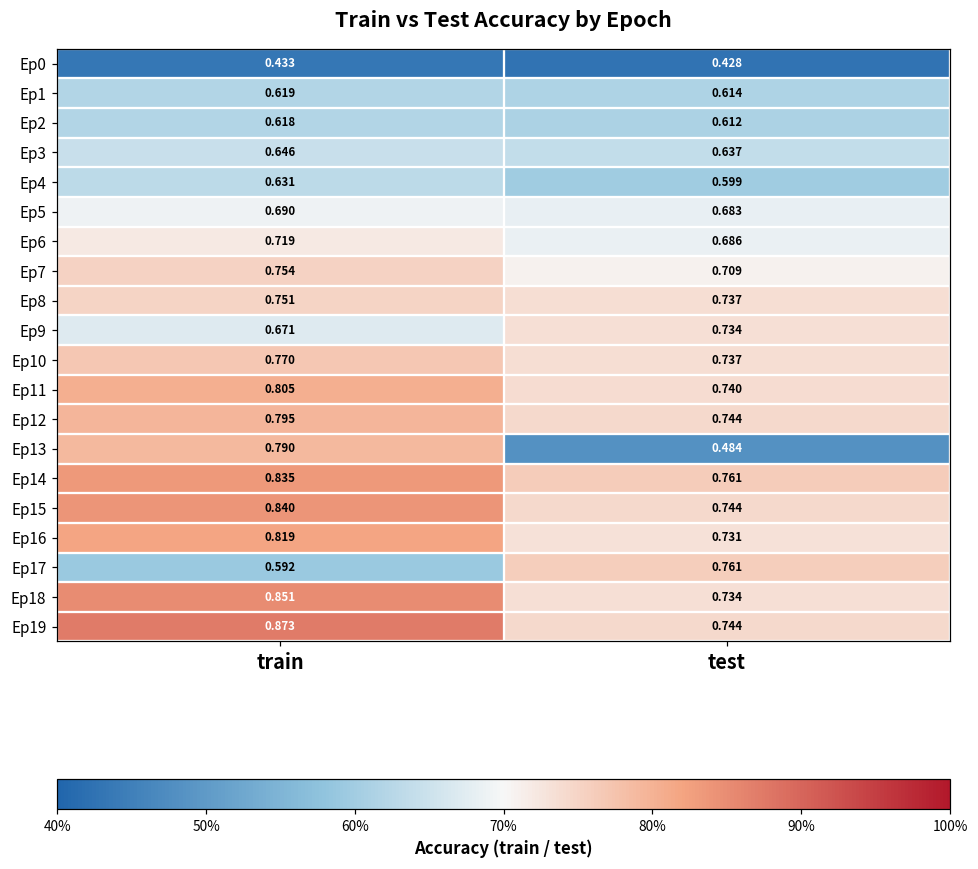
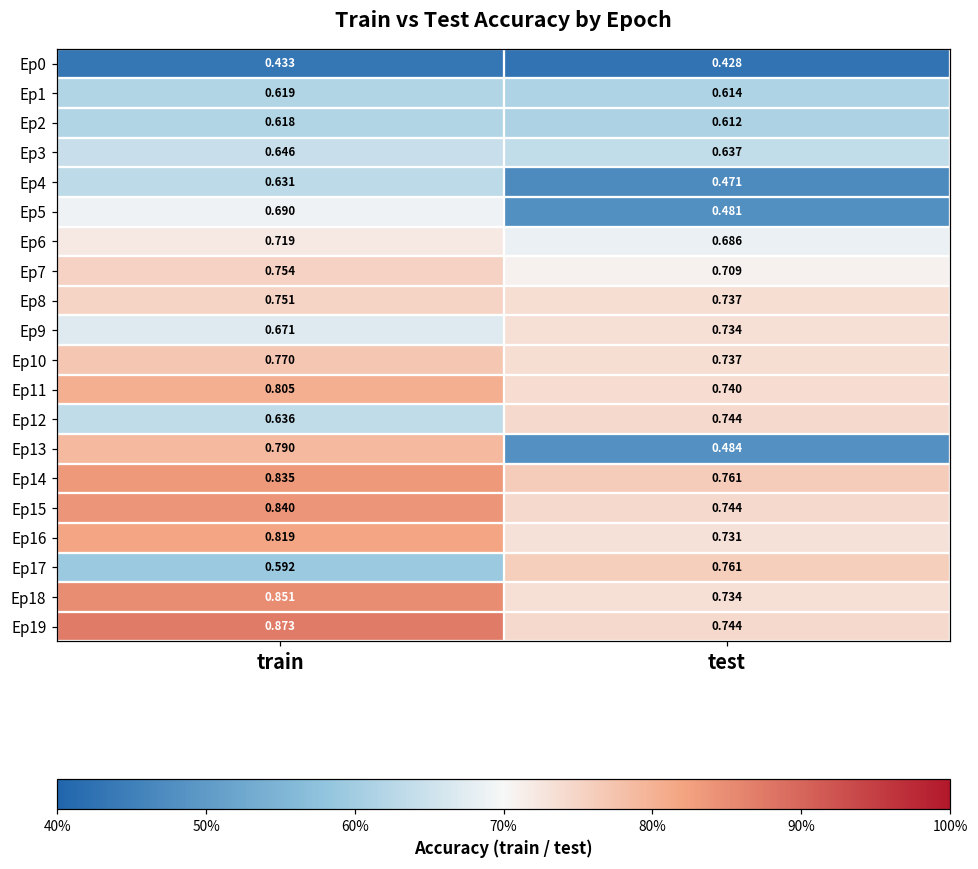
Ep4, test: 0.599 -> 0.471
Ep5, test: 0.683 -> 0.481
Ep12, train: 0.795 -> 0.636
